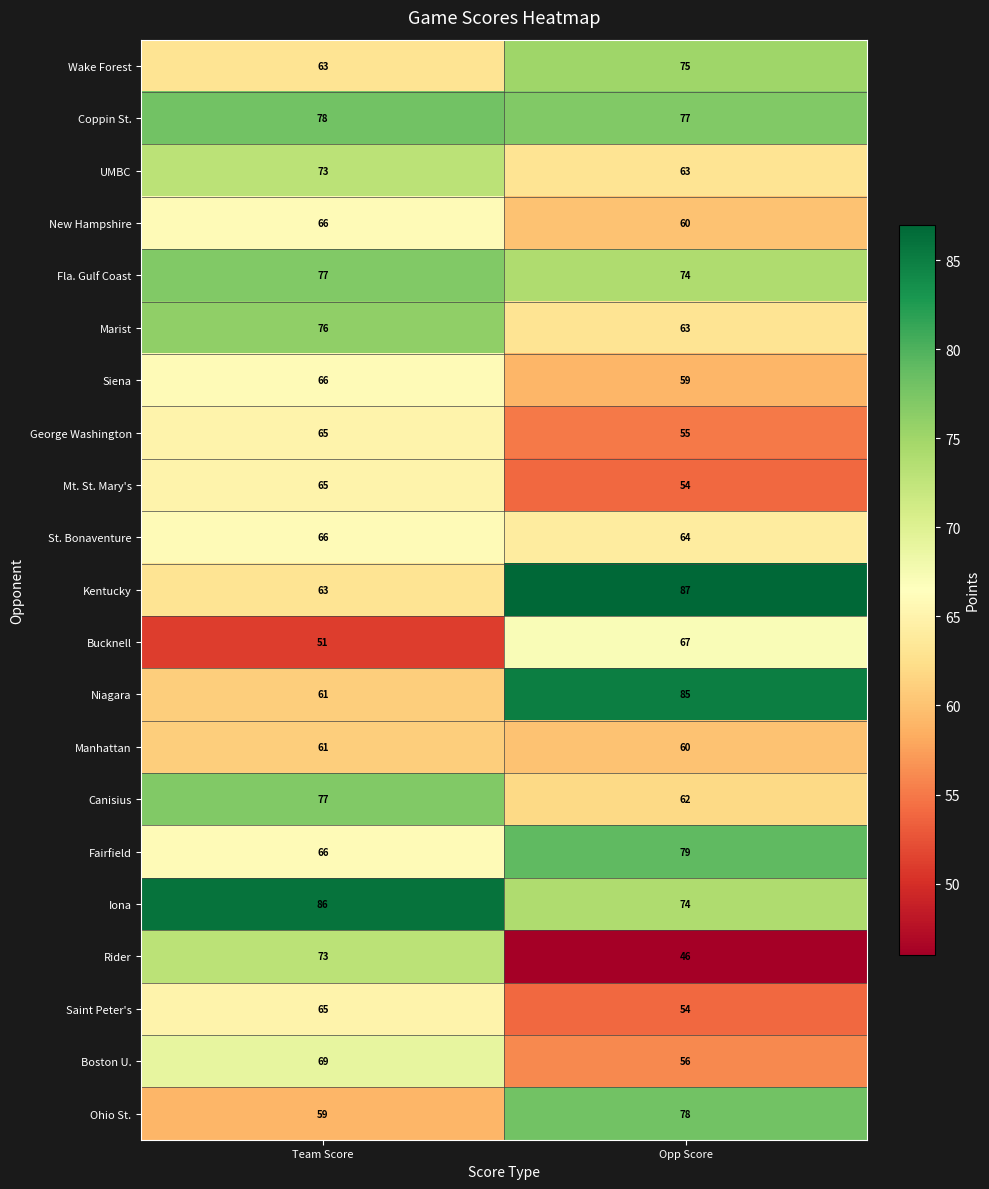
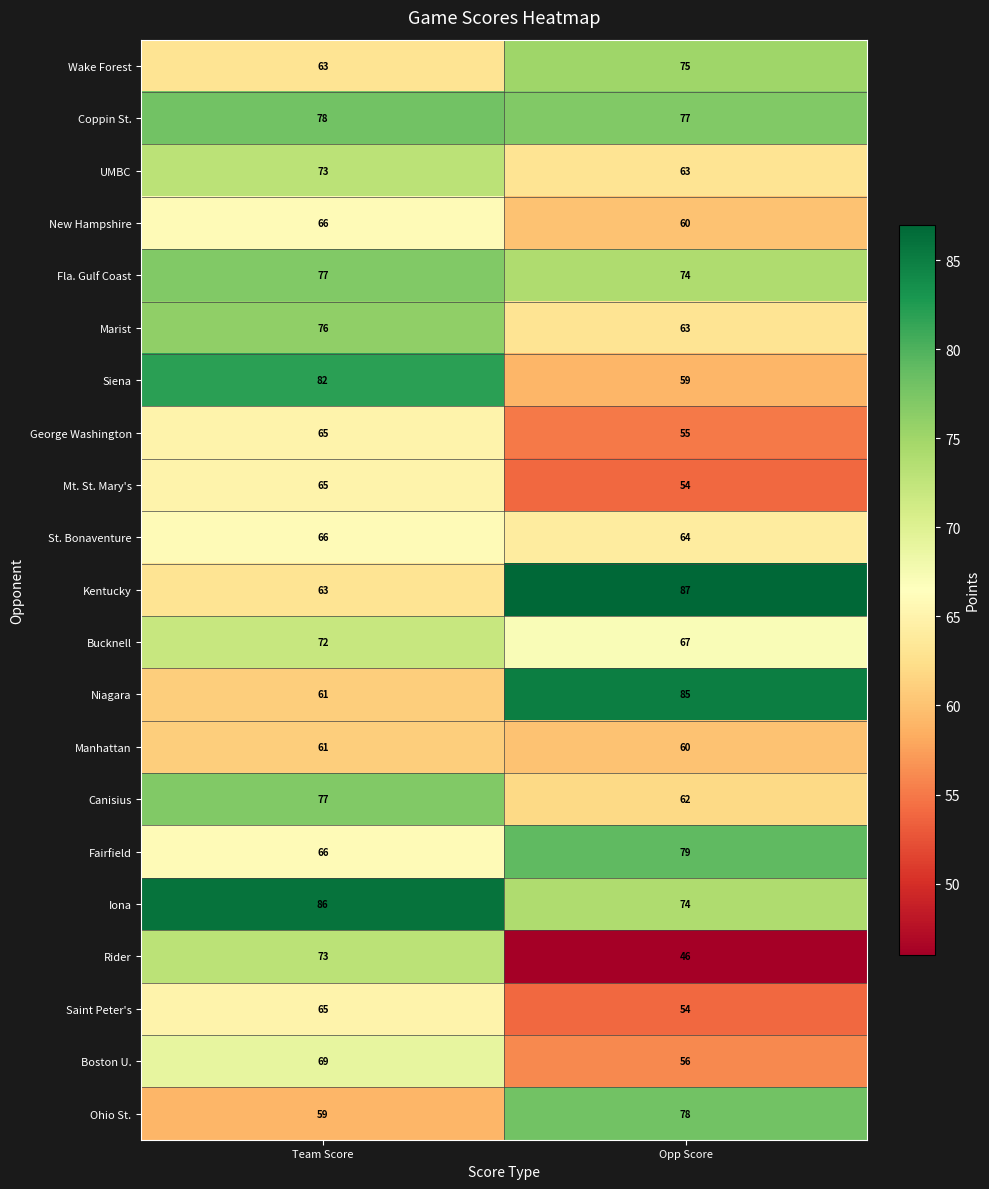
Siena, Team Score: 66 -> 82
Bucknell, Team Score: 51 -> 72
